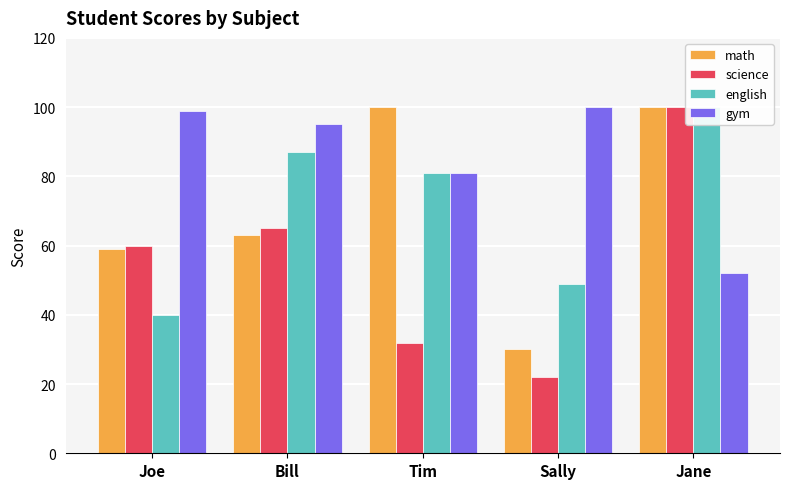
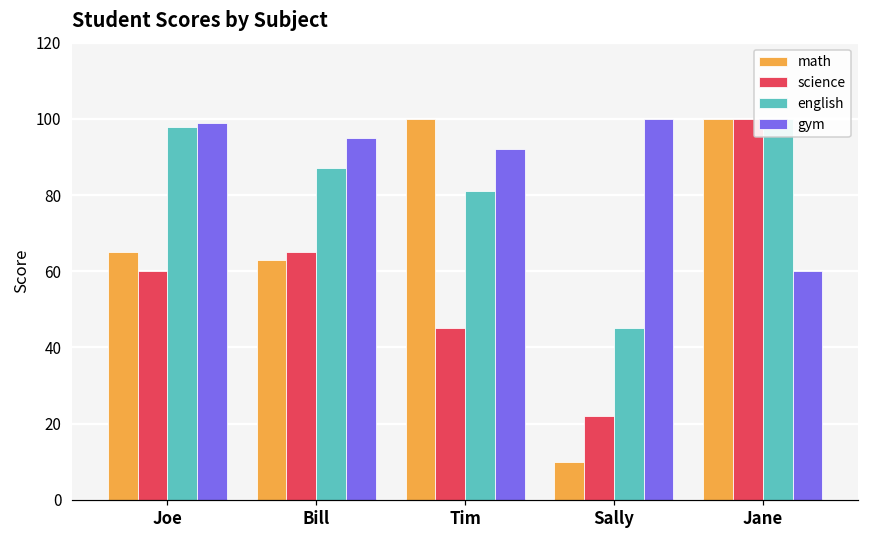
math, Joe: 59 -> 65
english, Joe: 40 -> 98
science, Tim: 32 -> 45
gym, Tim: 81 -> 92
math, Sally: 30 -> 10
english, Sally: 49 -> 45
gym, Jane: 52 -> 60
